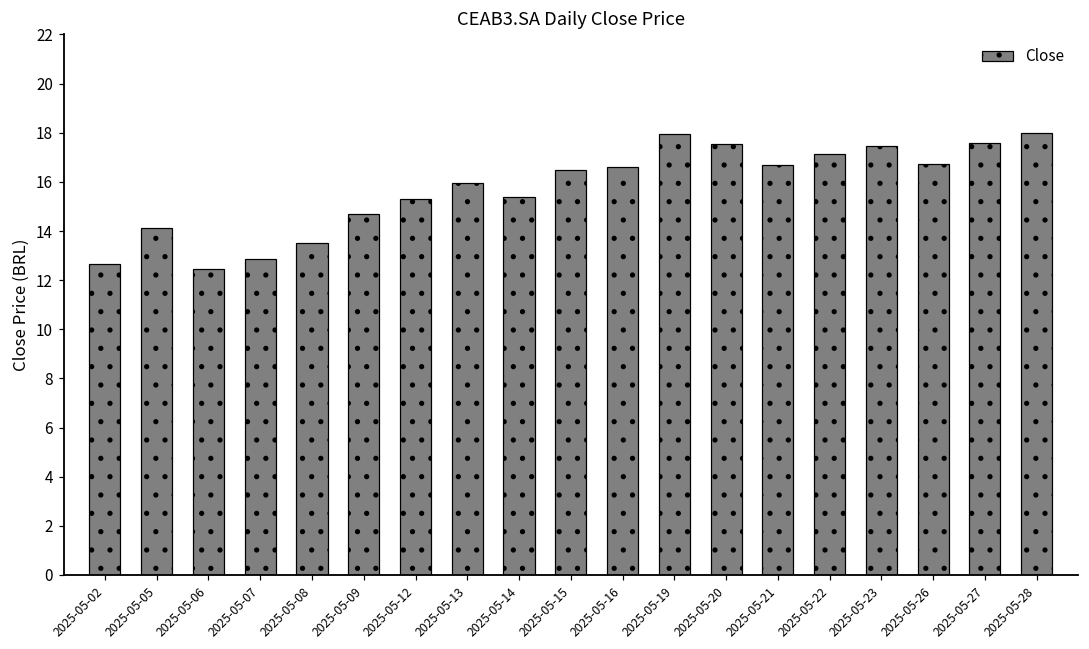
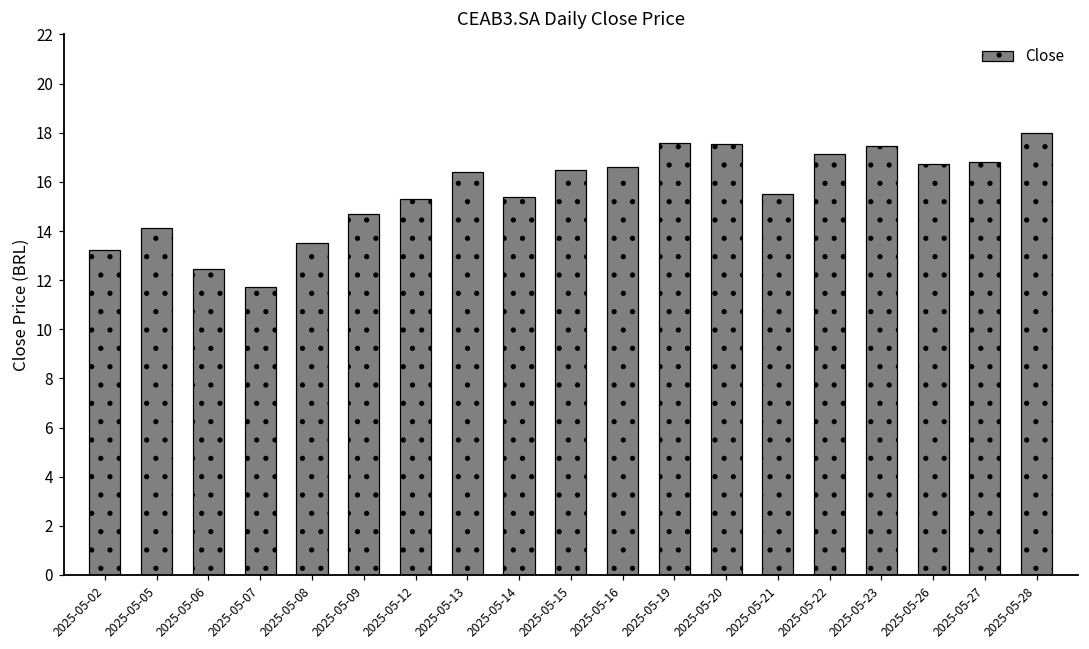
2025-05-02: 12.6 -> 13.2
2025-05-07: 12.9 -> 11.7
2025-05-13: 15.9 -> 16.4
2025-05-19: 17.9 -> 17.6
2025-05-21: 16.7 -> 15.5
2025-05-27: 17.6 -> 16.8
